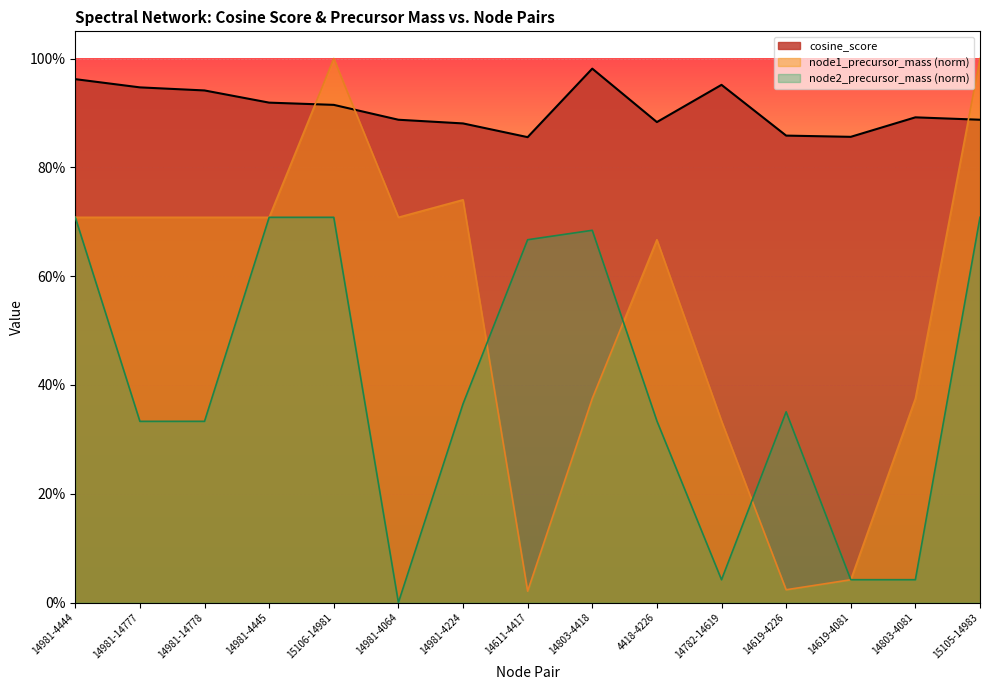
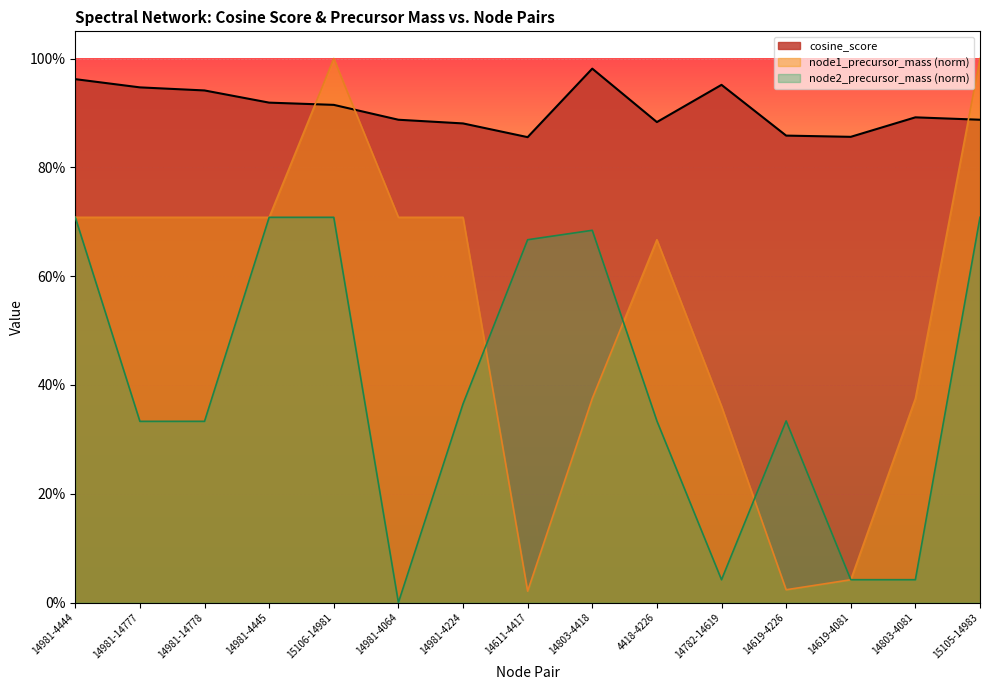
node1_precursor_mass (norm), 14981-4224: 74% -> 71%
node1_precursor_mass (norm), 14782-14619: 33% -> 36%
node2_precursor_mass (norm), 14619-4226: 35% -> 33%
